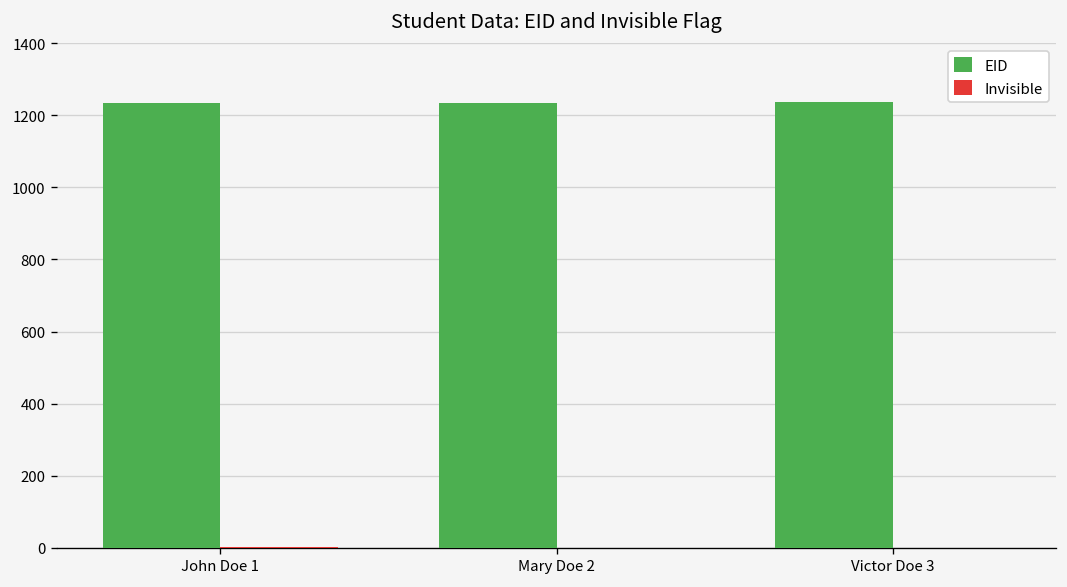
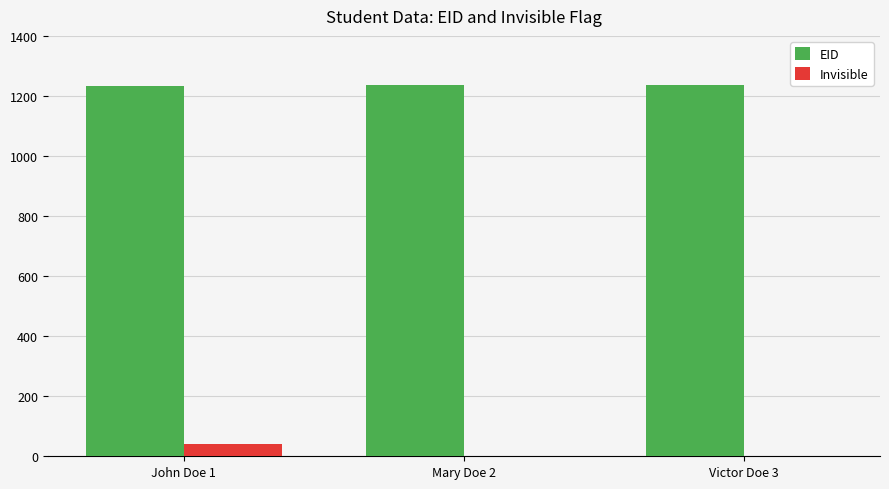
Invisible, John Doe 1: 0 -> 40
